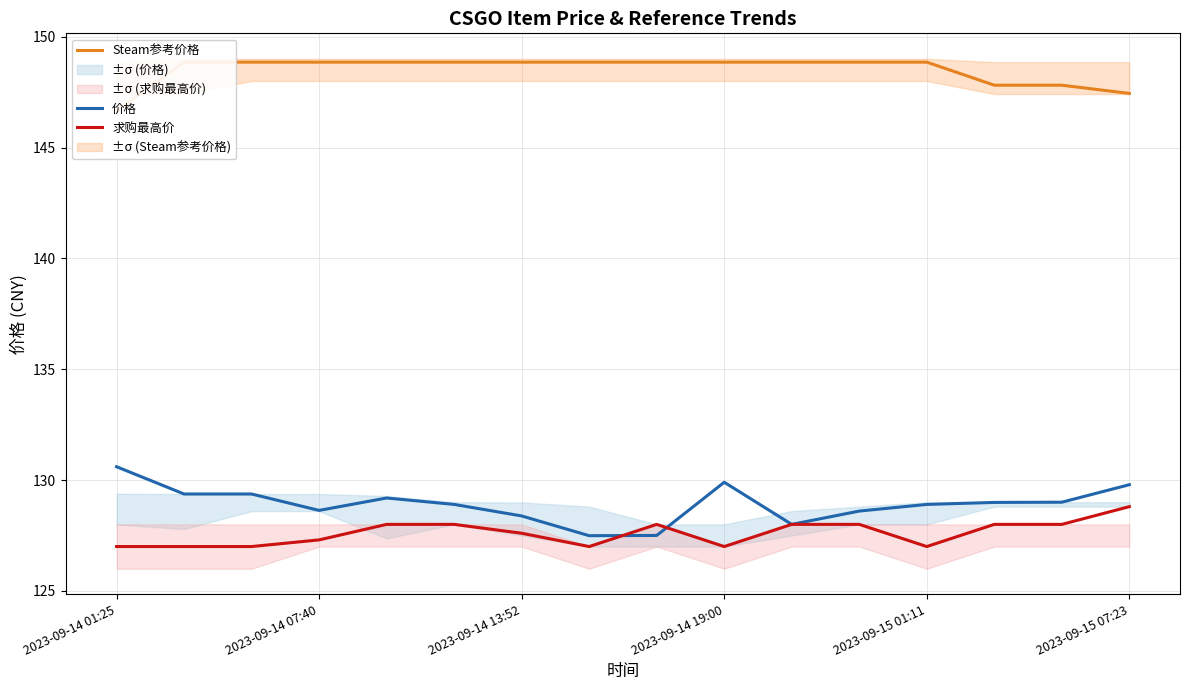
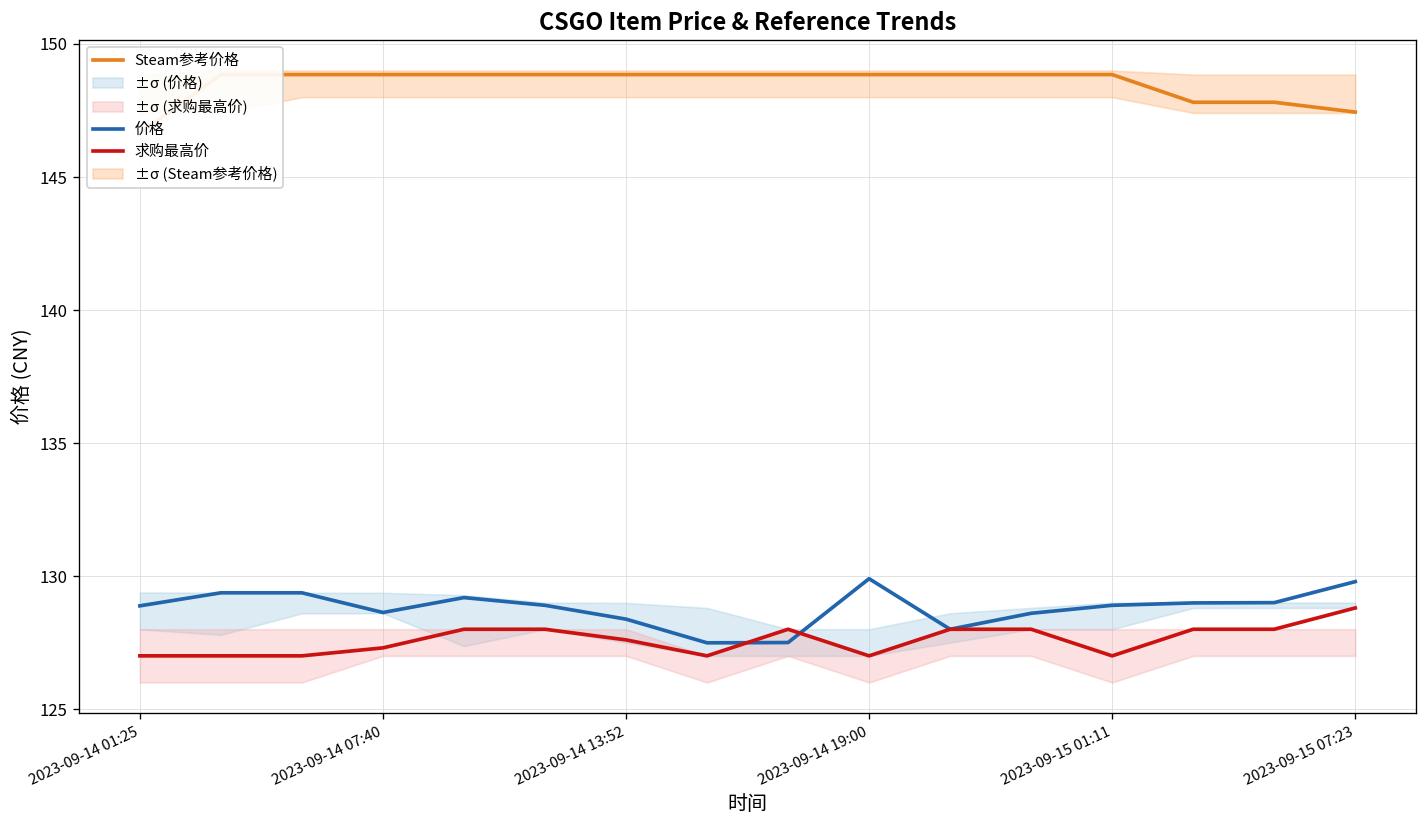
价格, 2023-09-14 01:25: 130.6 -> 128.9
